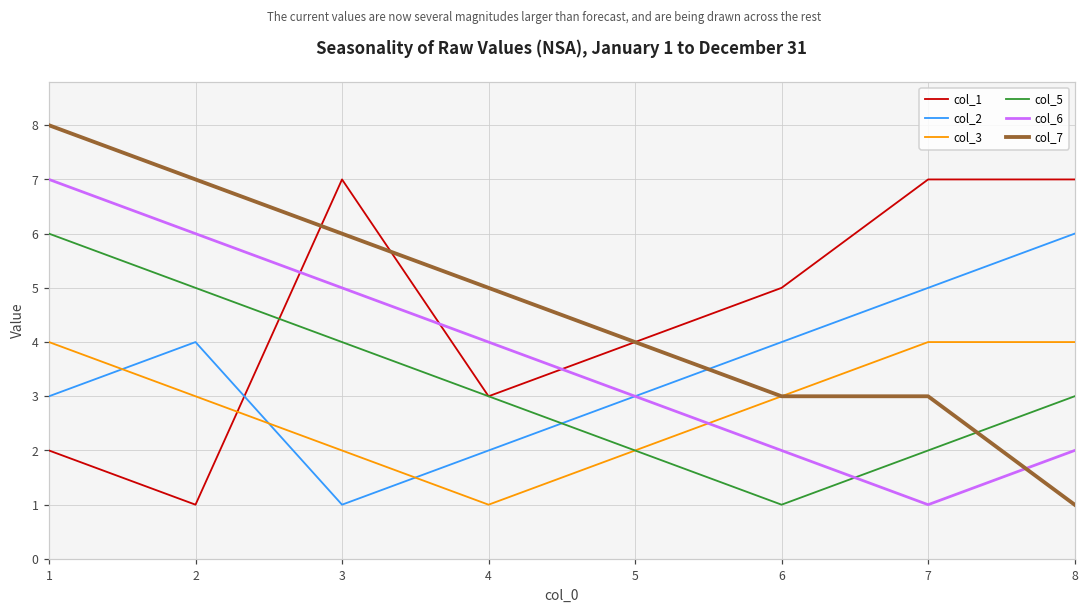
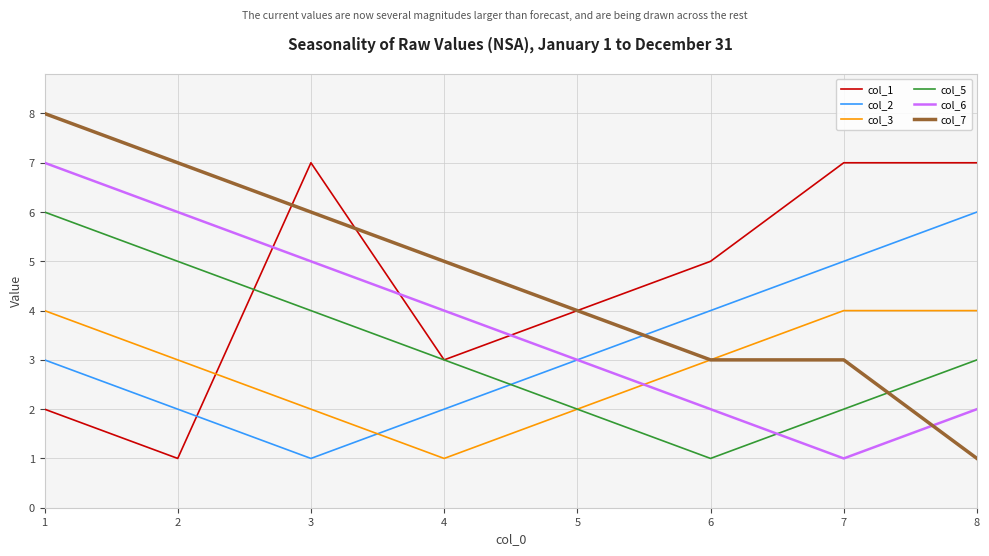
col_2, 2: 4 -> 2
